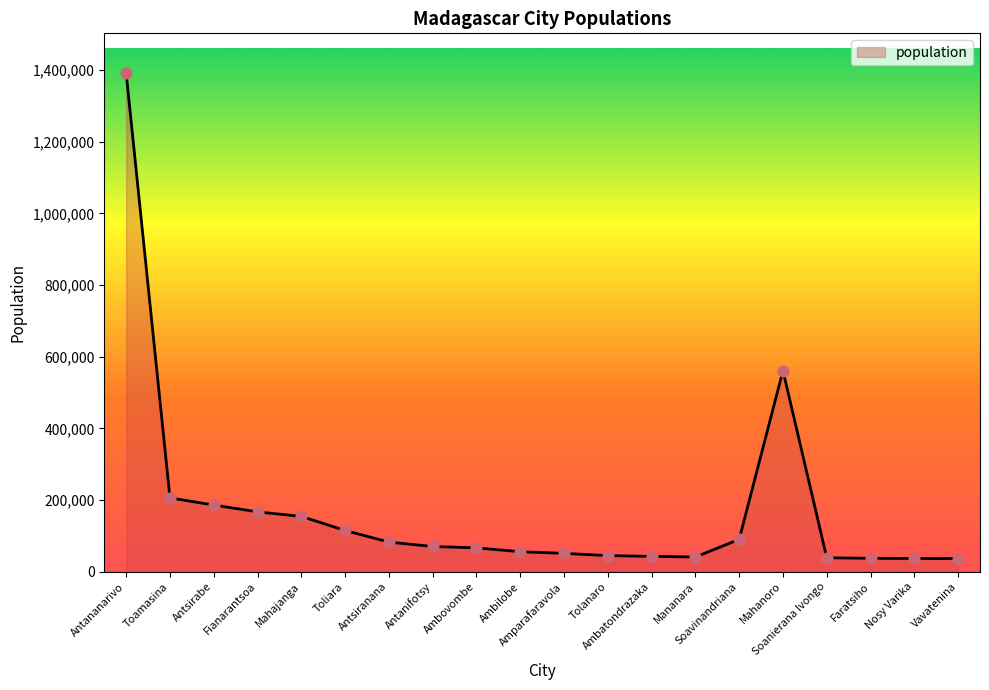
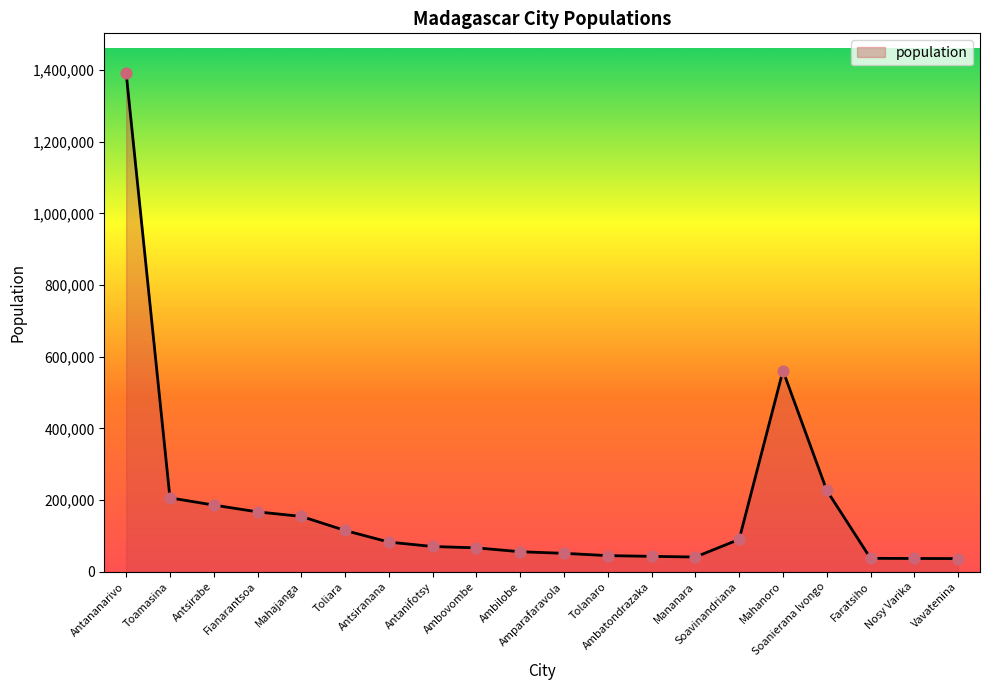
Soanierana Ivongo: 40,000 -> 230,000
